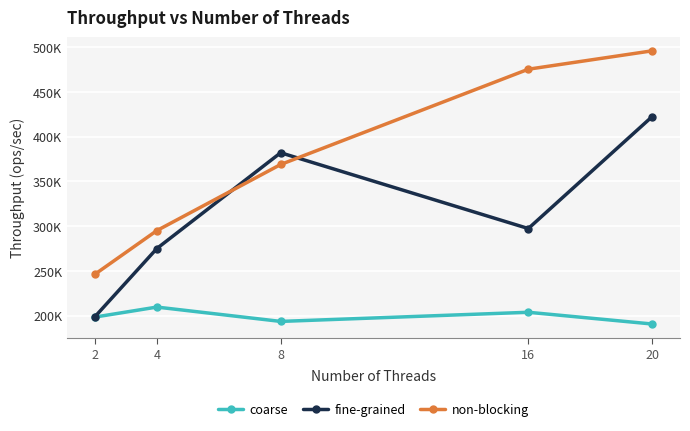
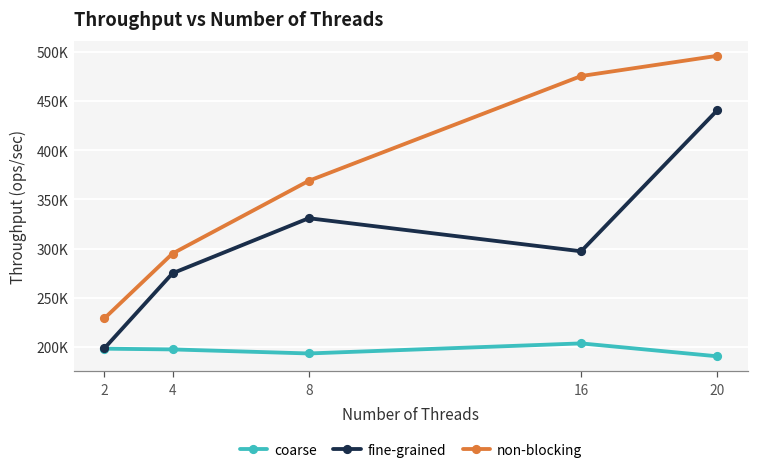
non-blocking, 2: 250000 -> 230000
coarse, 4: 210000 -> 200000
fine-grained, 8: 380000 -> 330000
fine-grained, 20: 420000 -> 440000
